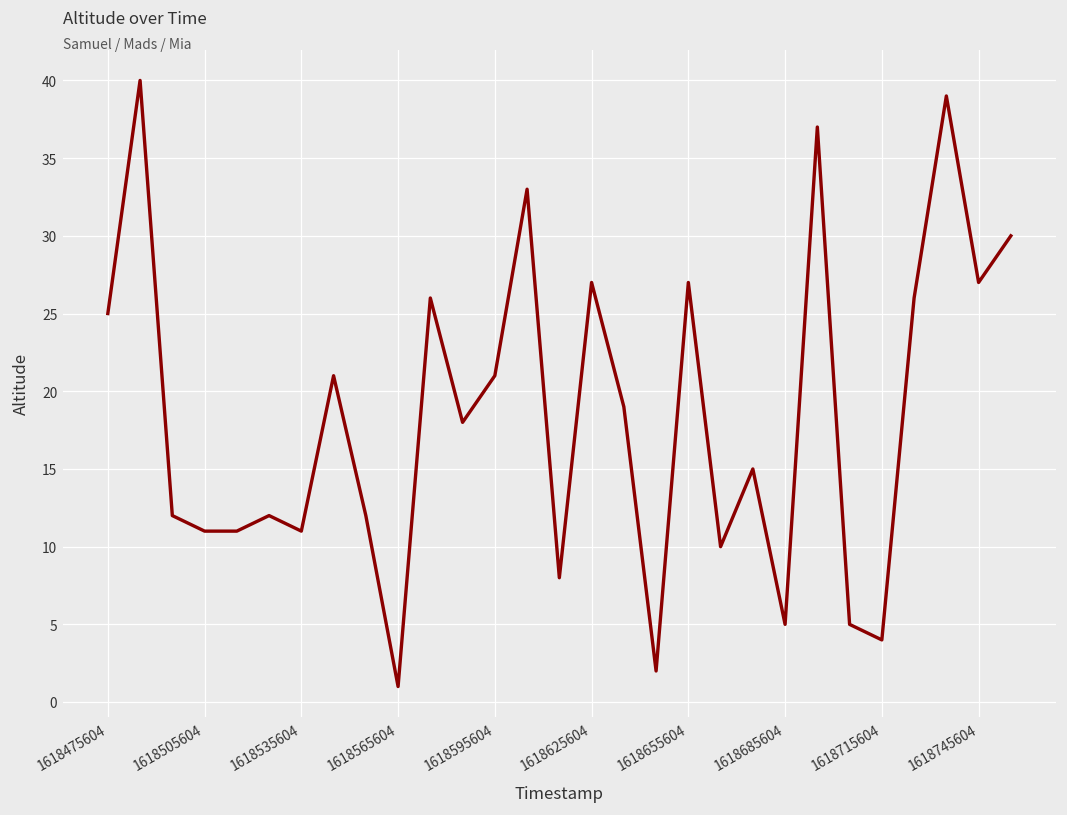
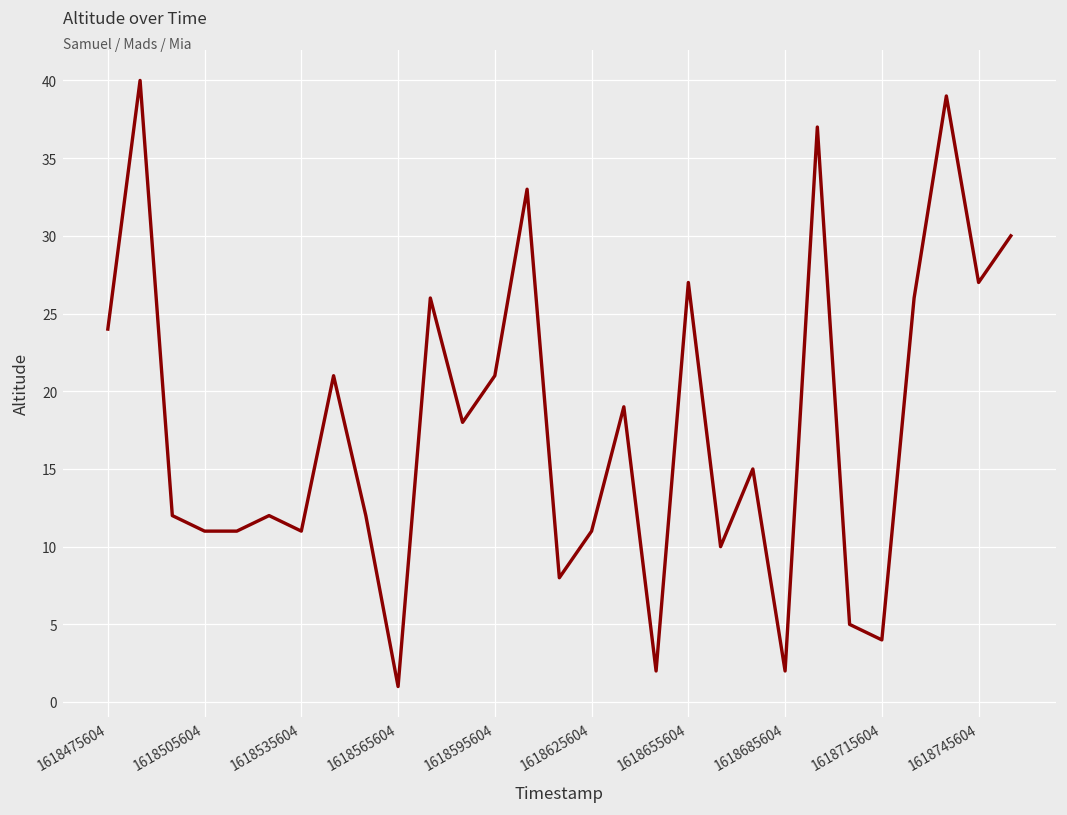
1618475604: 25 -> 24
1618625604: 27 -> 11
1618685604: 5 -> 2
